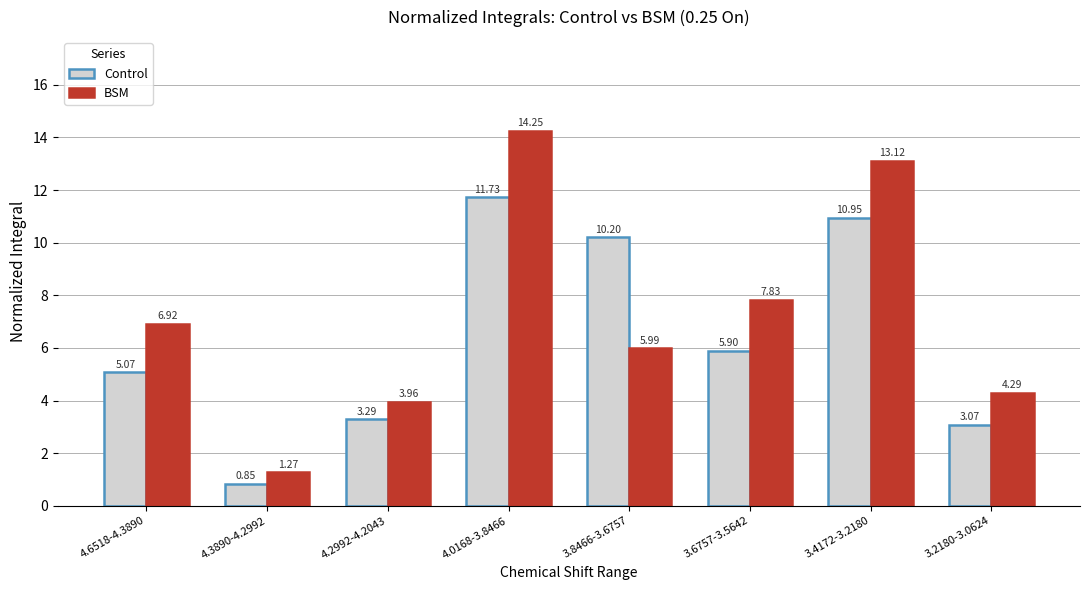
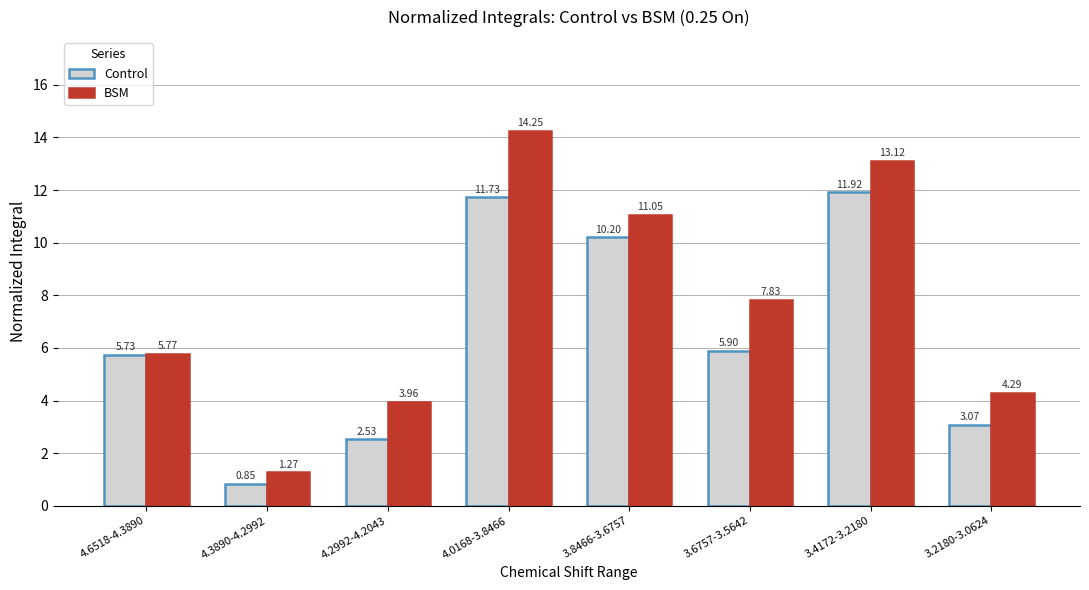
Control, 4.6518-4.3890: 5.07 -> 5.73
BSM, 4.6518-4.3890: 6.92 -> 5.77
Control, 4.2992-4.2043: 3.29 -> 2.53
BSM, 3.8466-3.6757: 5.99 -> 11.05
Control, 3.4172-3.2180: 10.95 -> 11.92
